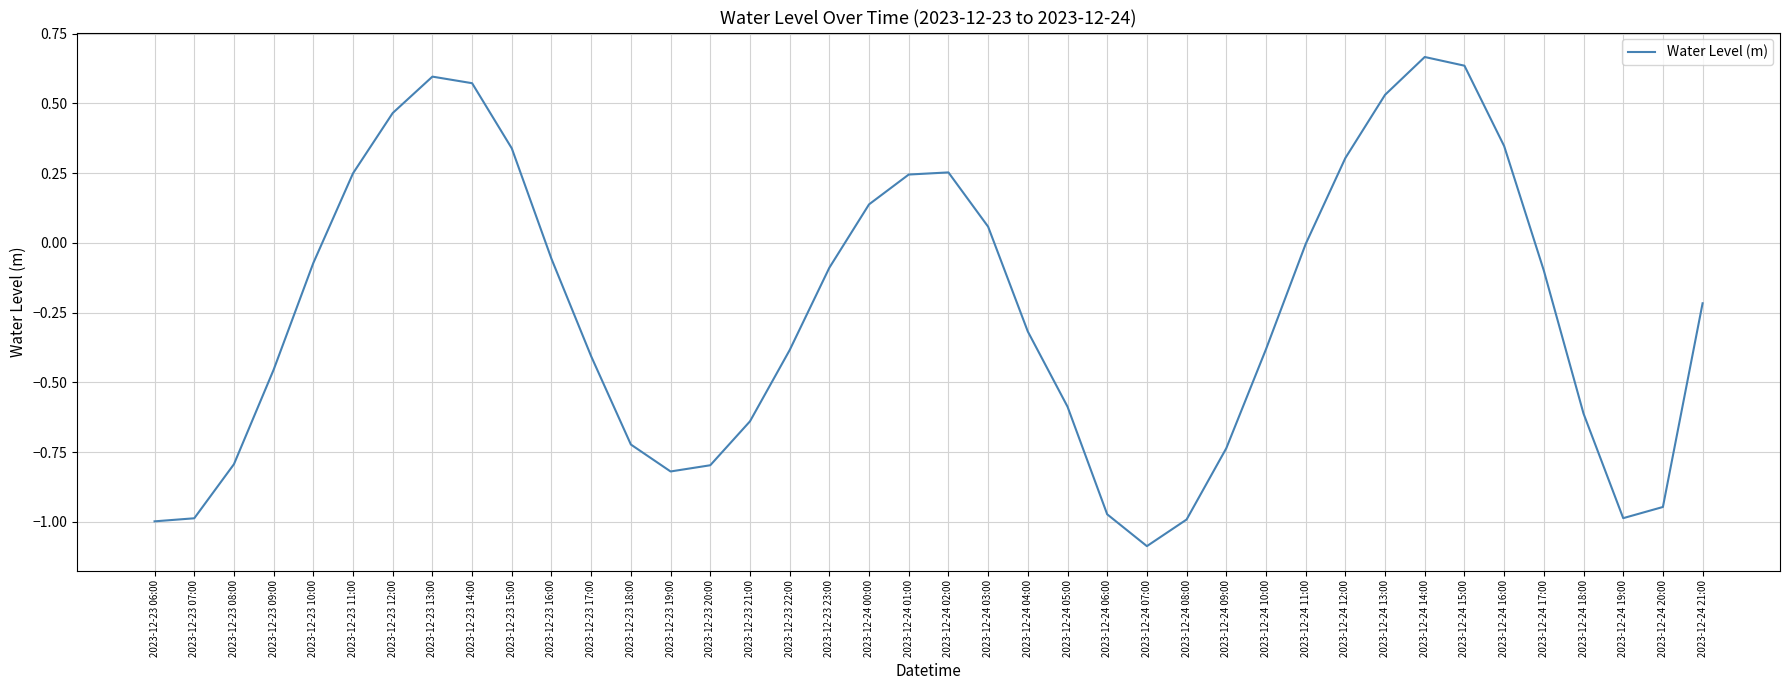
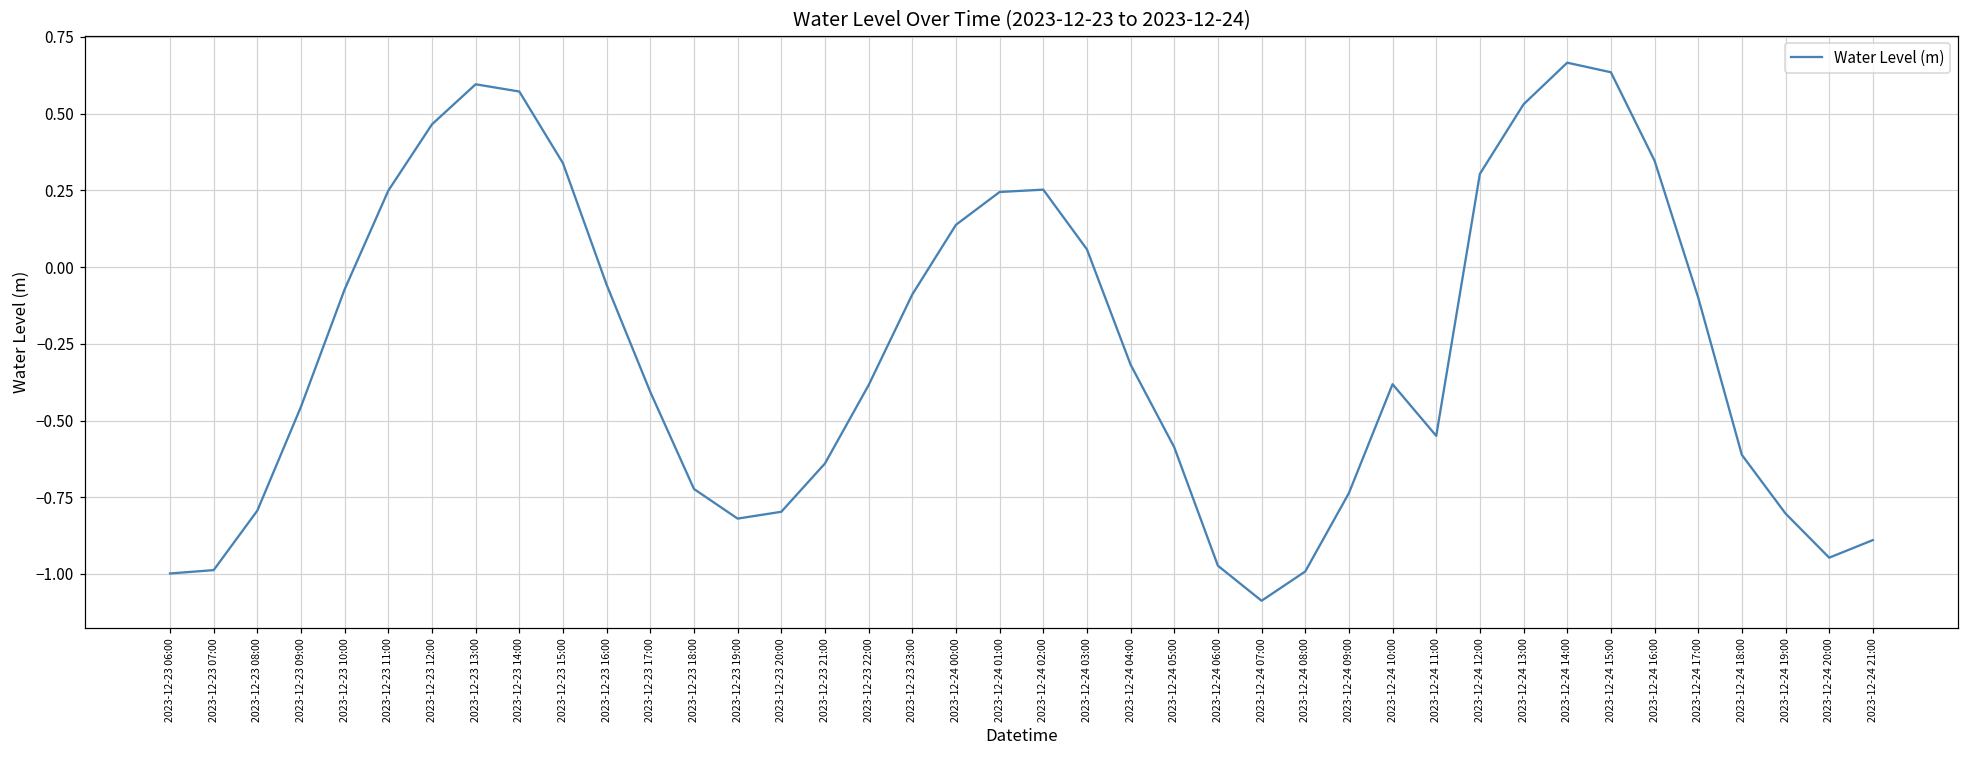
2023-12-24 11:00: 0.00 -> -0.55
2023-12-24 19:00: -0.99 -> -0.80
2023-12-24 21:00: -0.22 -> -0.89
